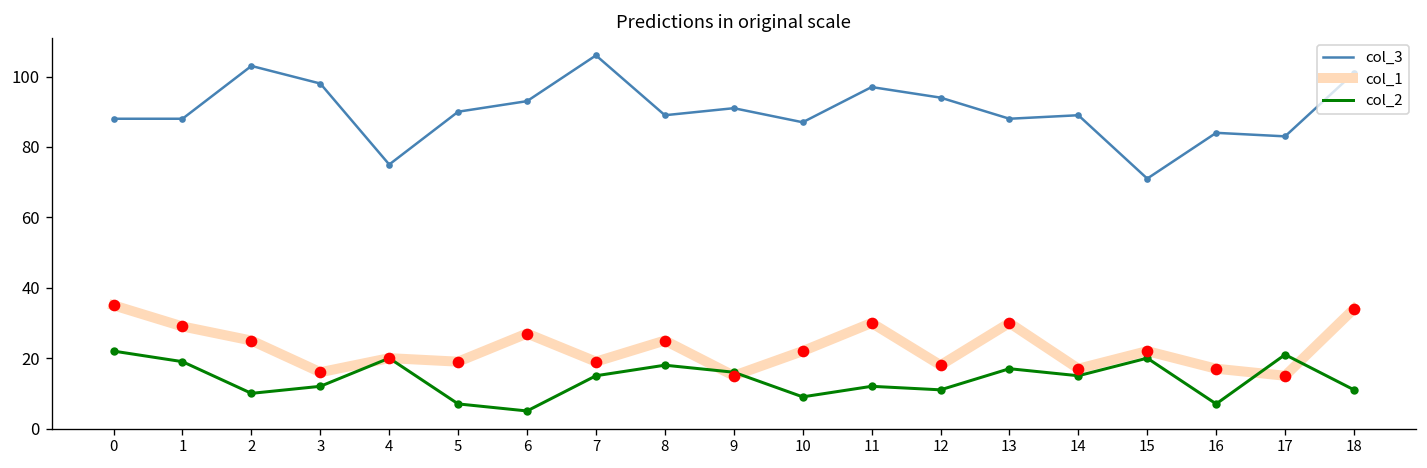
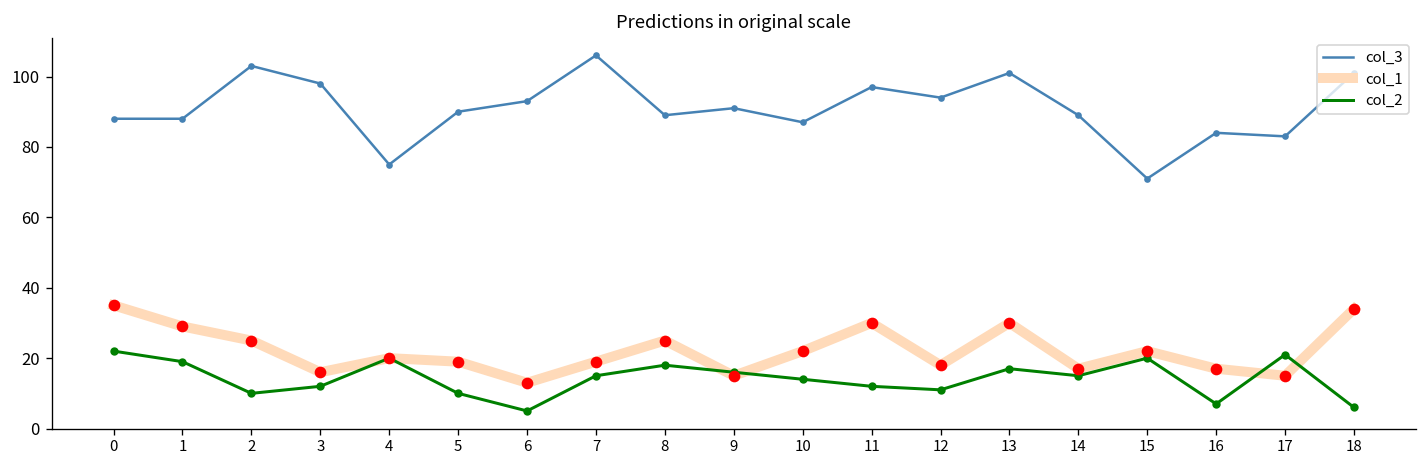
col_2, 5: 7 -> 10
col_1, 6: 27 -> 13
col_2, 10: 9 -> 14
col_3, 13: 88 -> 101
col_2, 18: 11 -> 6
